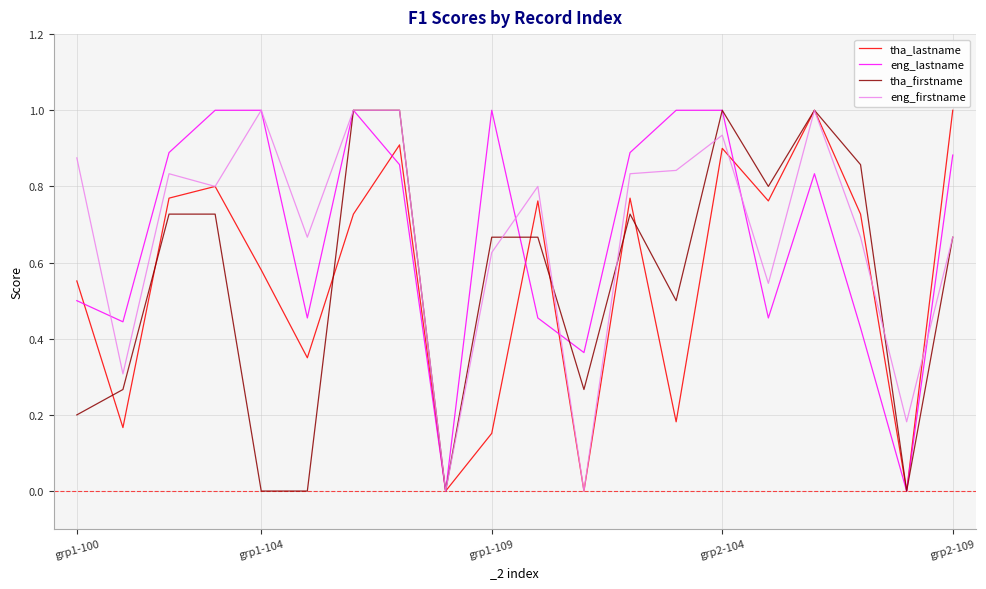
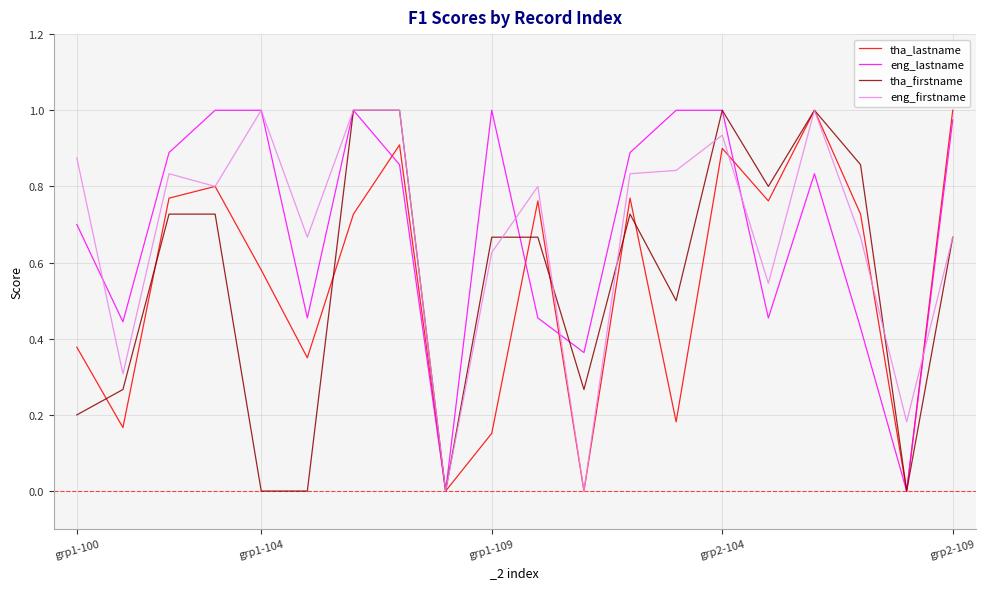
tha_lastname, grp1-100: 0.55 -> 0.38
eng_lastname, grp1-100: 0.5 -> 0.7
eng_lastname, grp2-109: 0.88 -> 0.97
